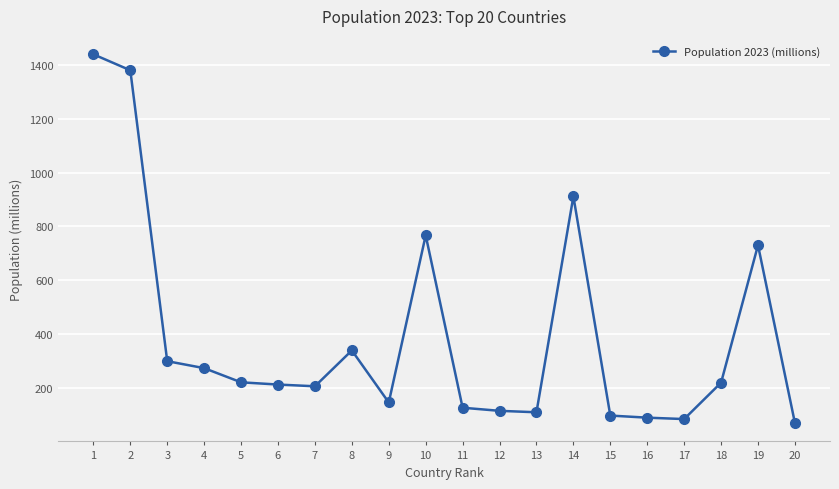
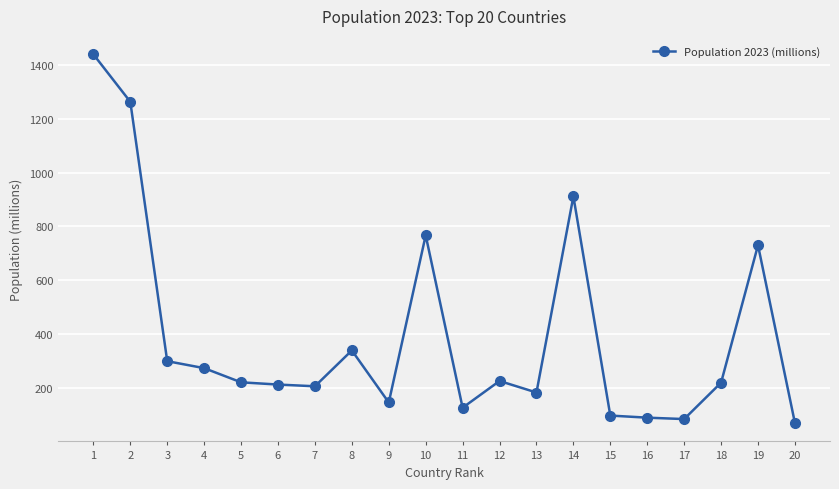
2: 1380 -> 1260
12: 110 -> 230
13: 110 -> 180
